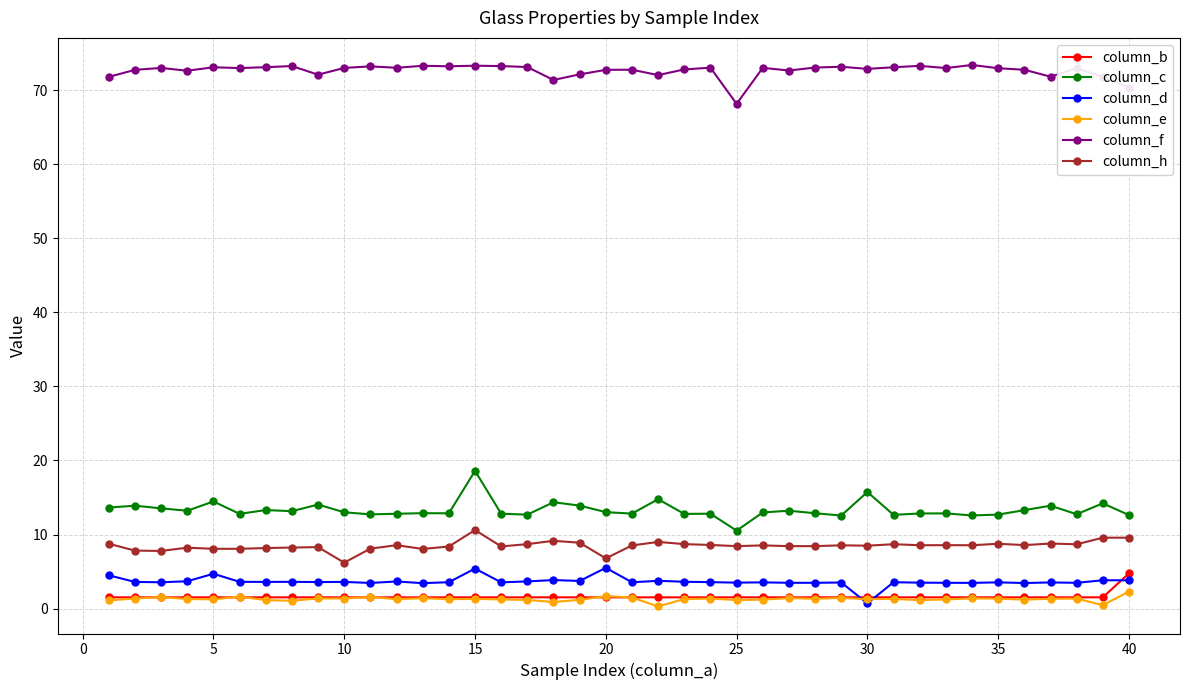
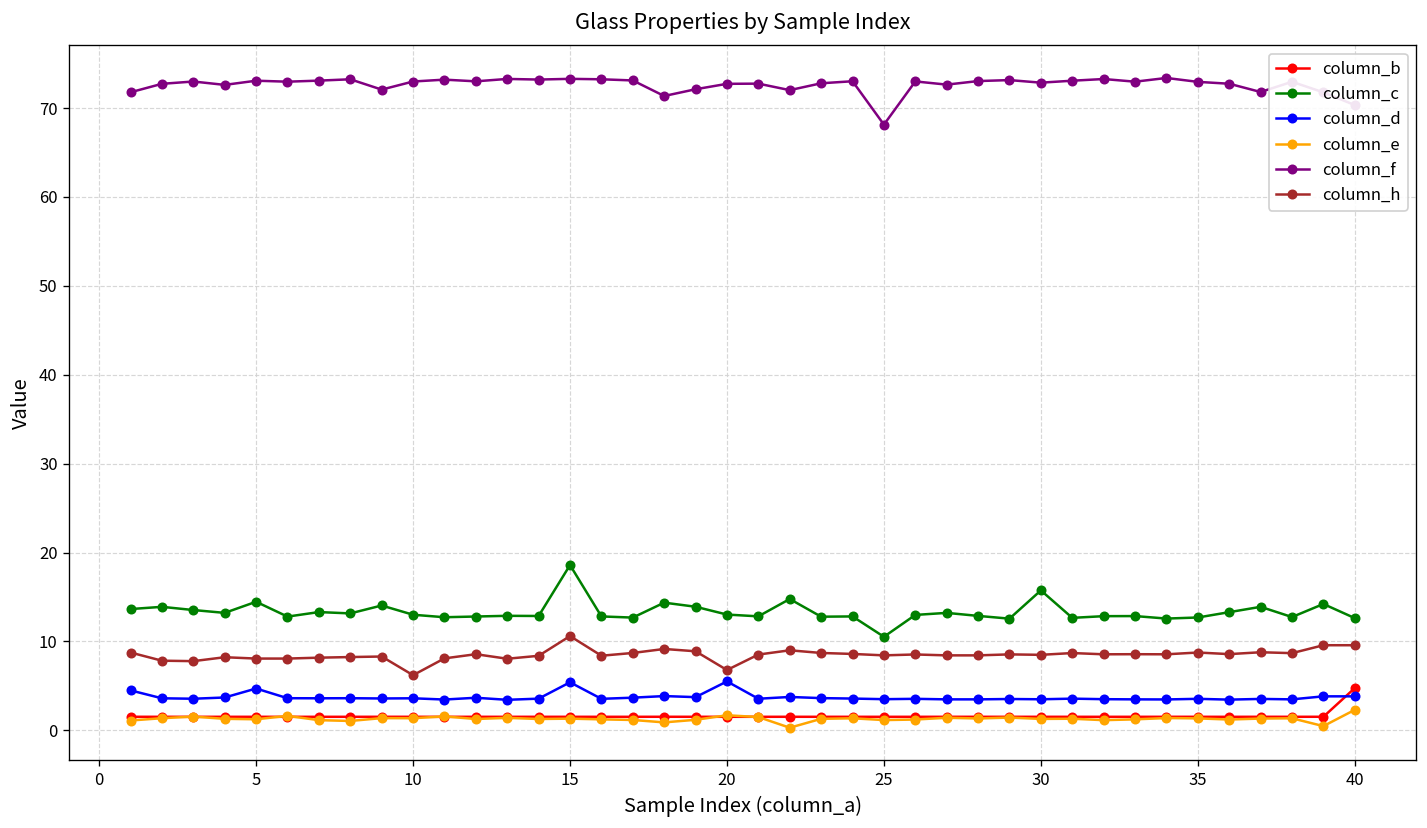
column_d, 30: 1 -> 3
